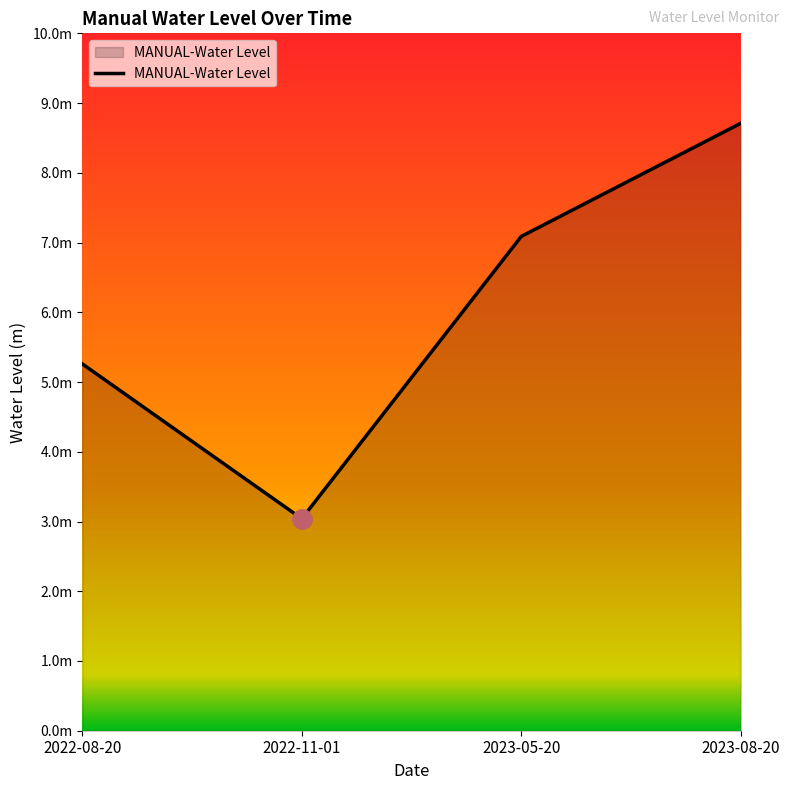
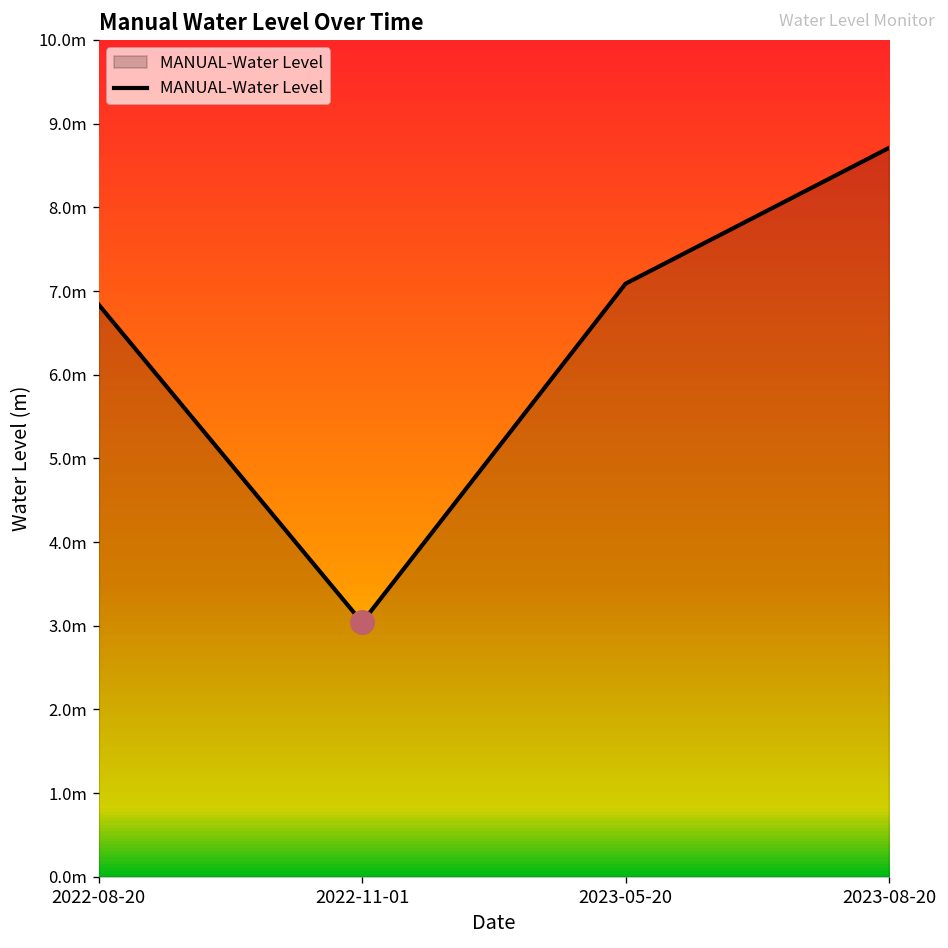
MANUAL-Water Level, 2022-08-20: 5.3m -> 6.8m
